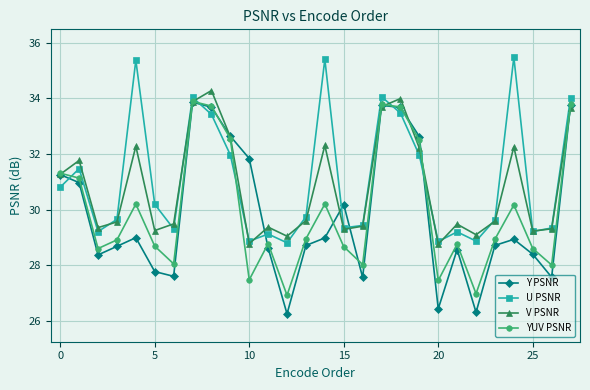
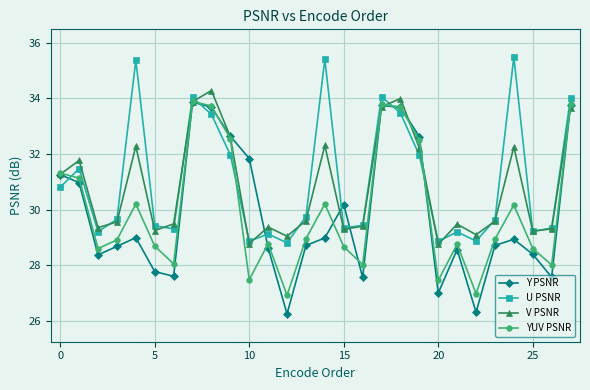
U PSNR, 5: 30.2 -> 29.4
Y PSNR, 20: 26.4 -> 27.0
